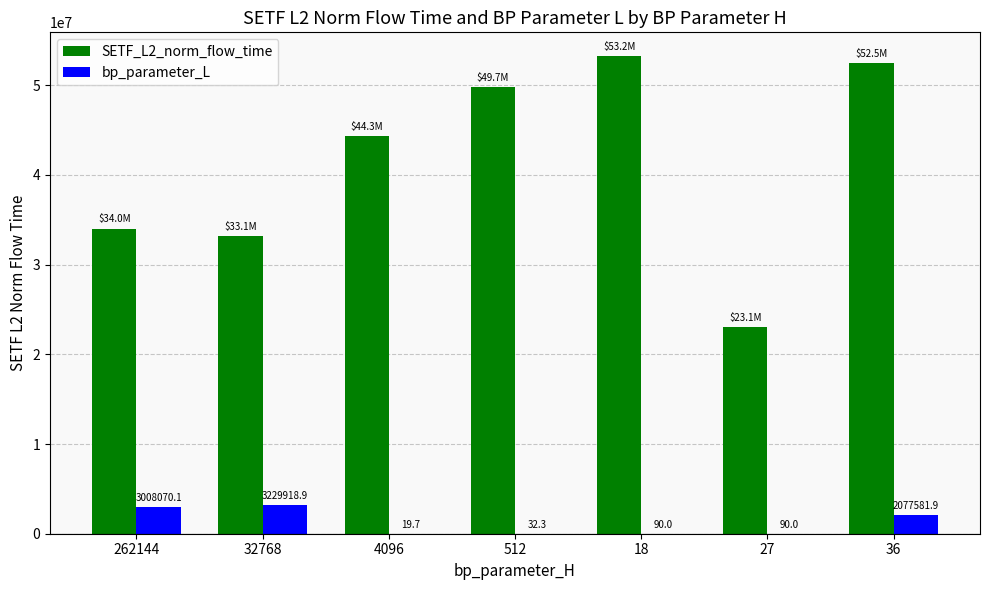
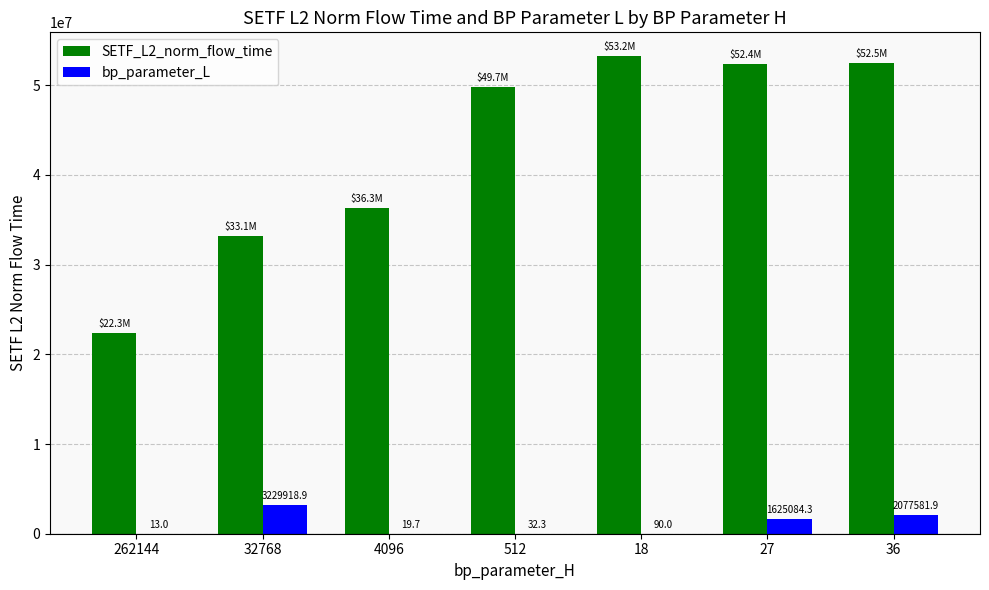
SETF_L2_norm_flow_time, 262144: $34.0M -> $22.3M
bp_parameter_L, 262144: 3008070.1 -> 13.0
SETF_L2_norm_flow_time, 4096: $44.3M -> $36.3M
SETF_L2_norm_flow_time, 27: $23.1M -> $52.4M
bp_parameter_L, 27: 90.0 -> 1625084.3
